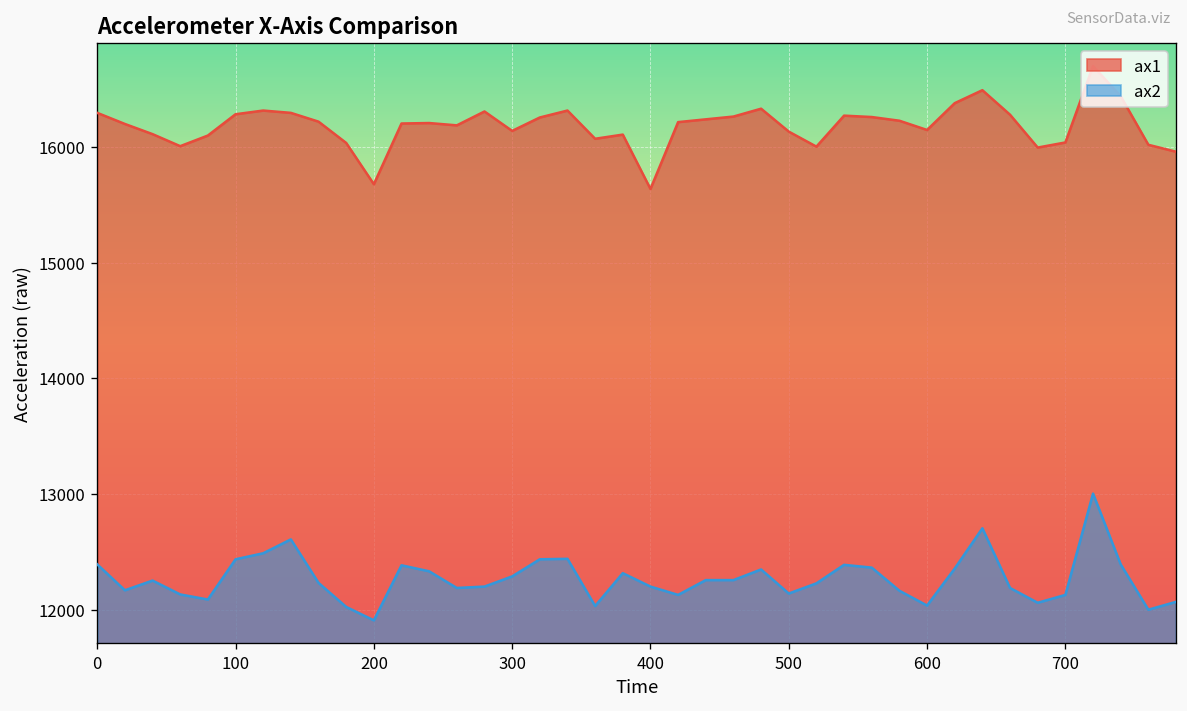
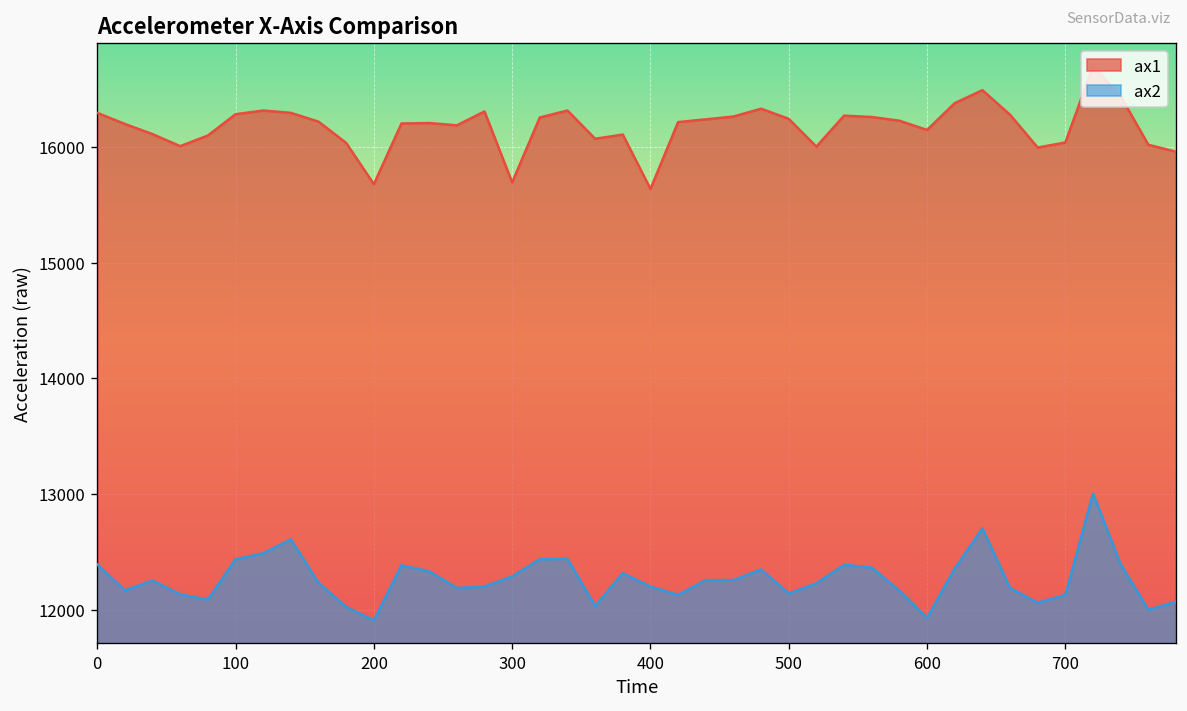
ax1, 300: 16100 -> 15700
ax1, 500: 16100 -> 16200
ax2, 600: 12000 -> 11900
